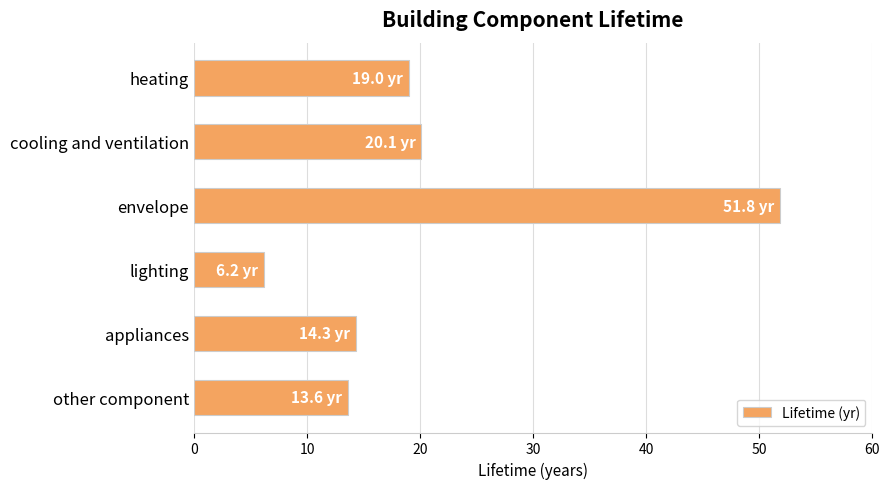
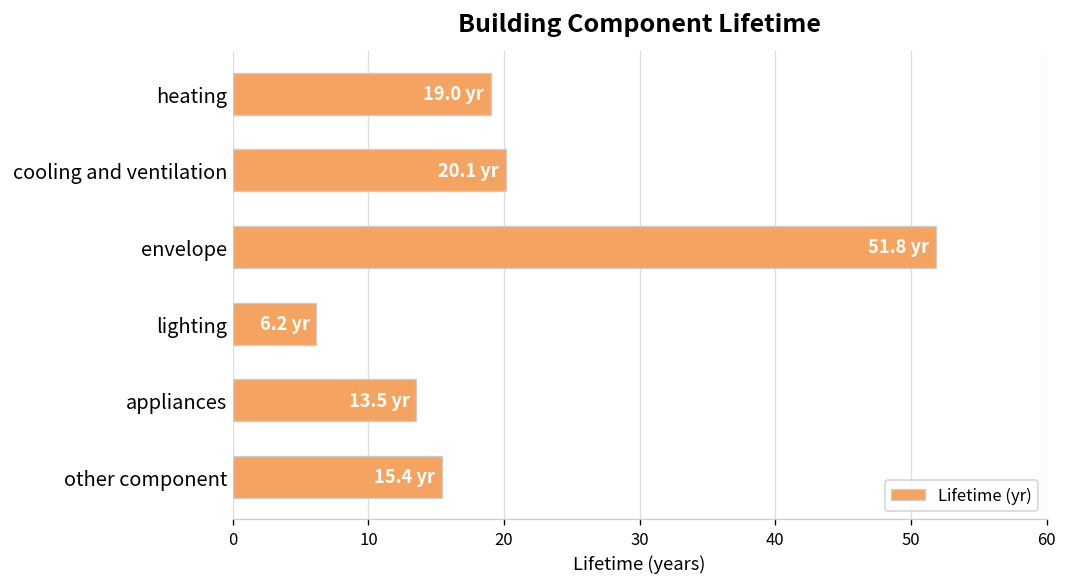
appliances: 14.3 -> 13.5
other component: 13.6 -> 15.4
